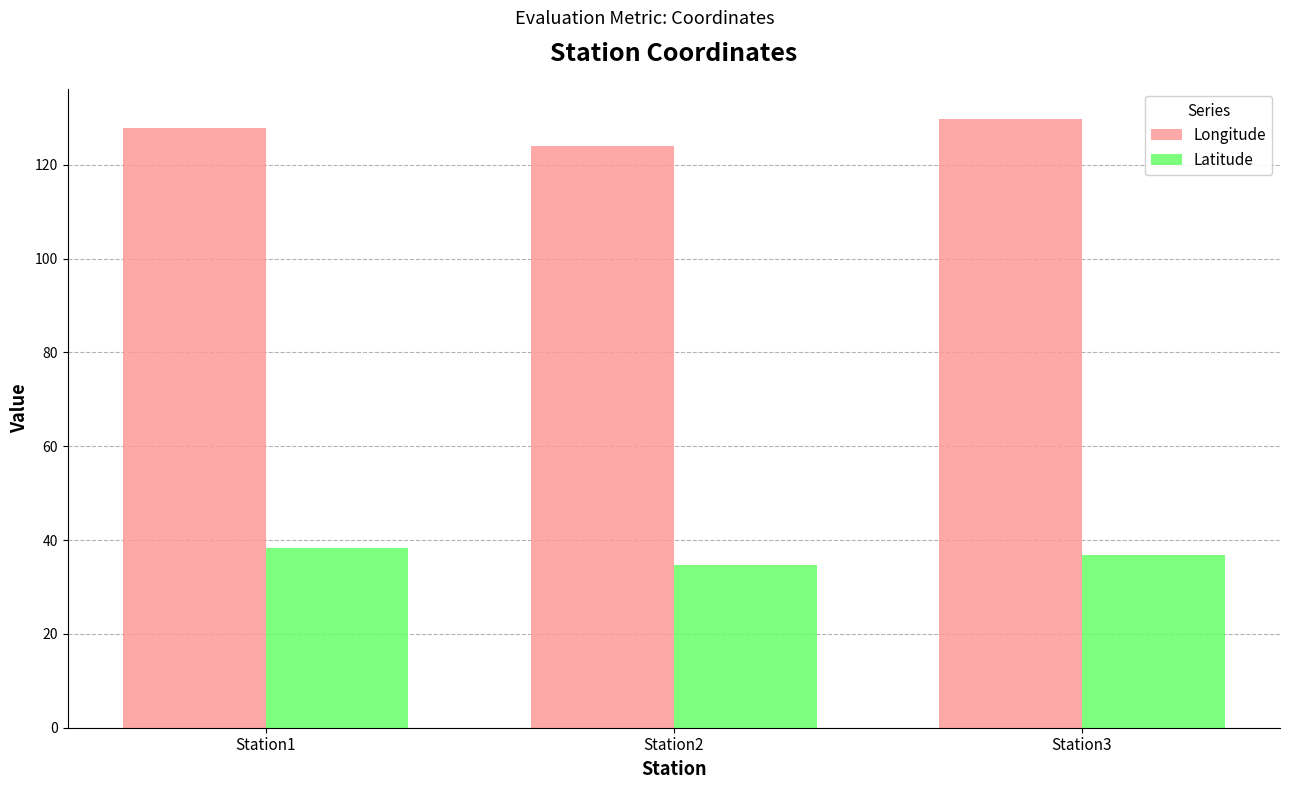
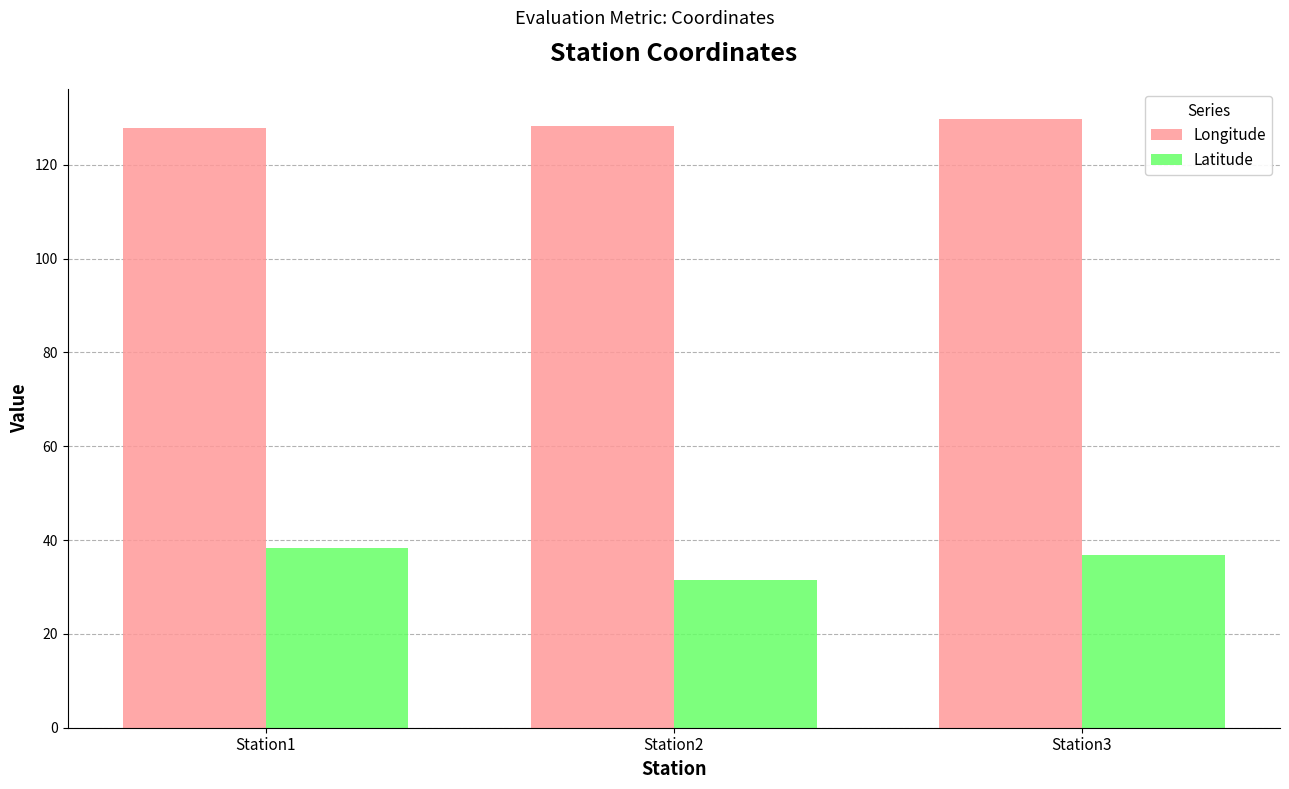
Longitude, Station2: 124 -> 128
Latitude, Station2: 35 -> 32
